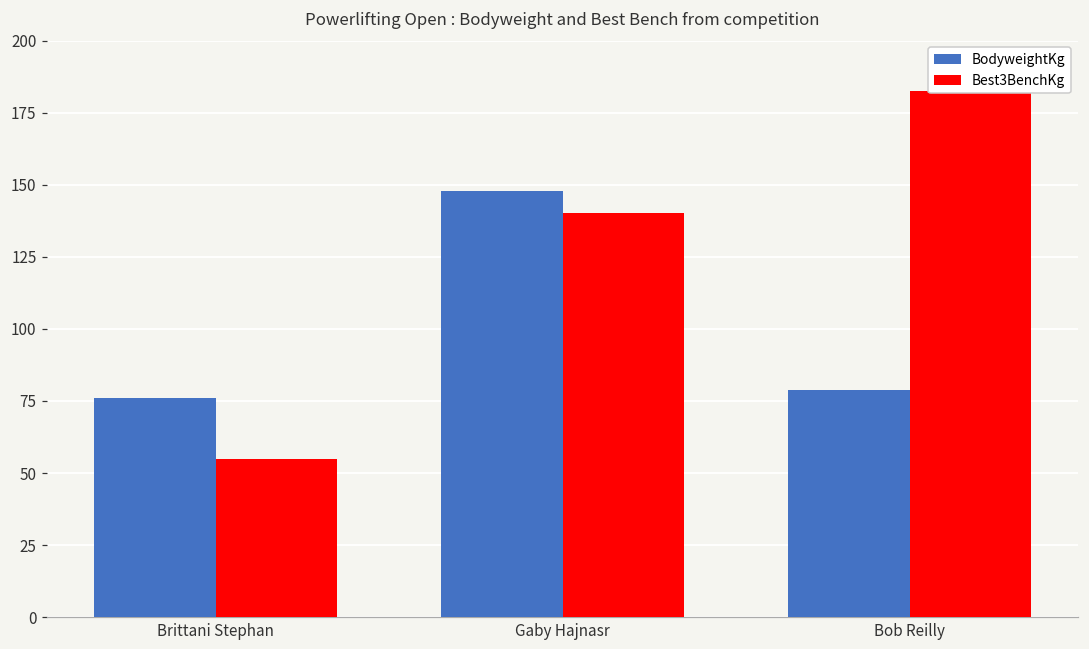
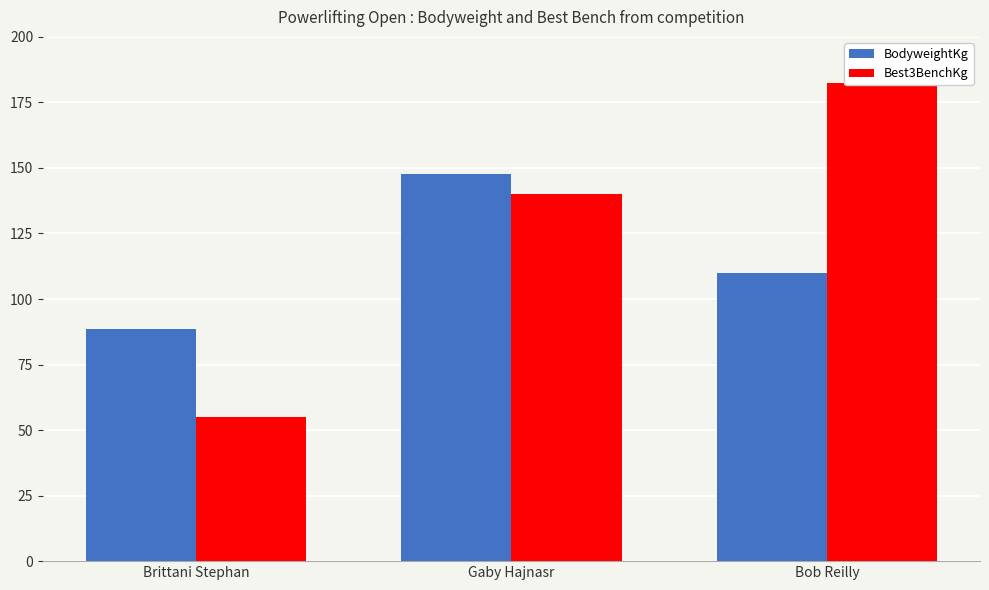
BodyweightKg, Brittani Stephan: 76 -> 88
BodyweightKg, Bob Reilly: 79 -> 110
